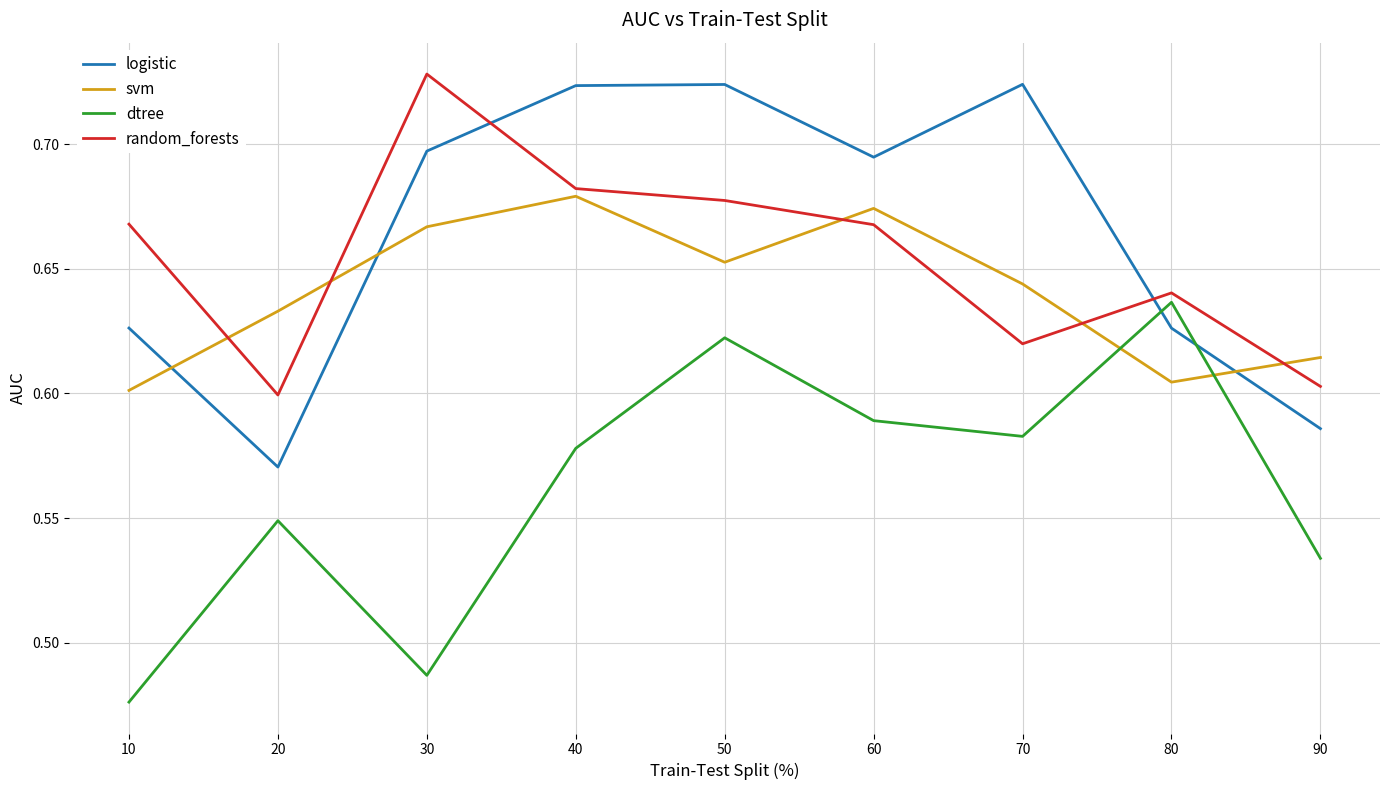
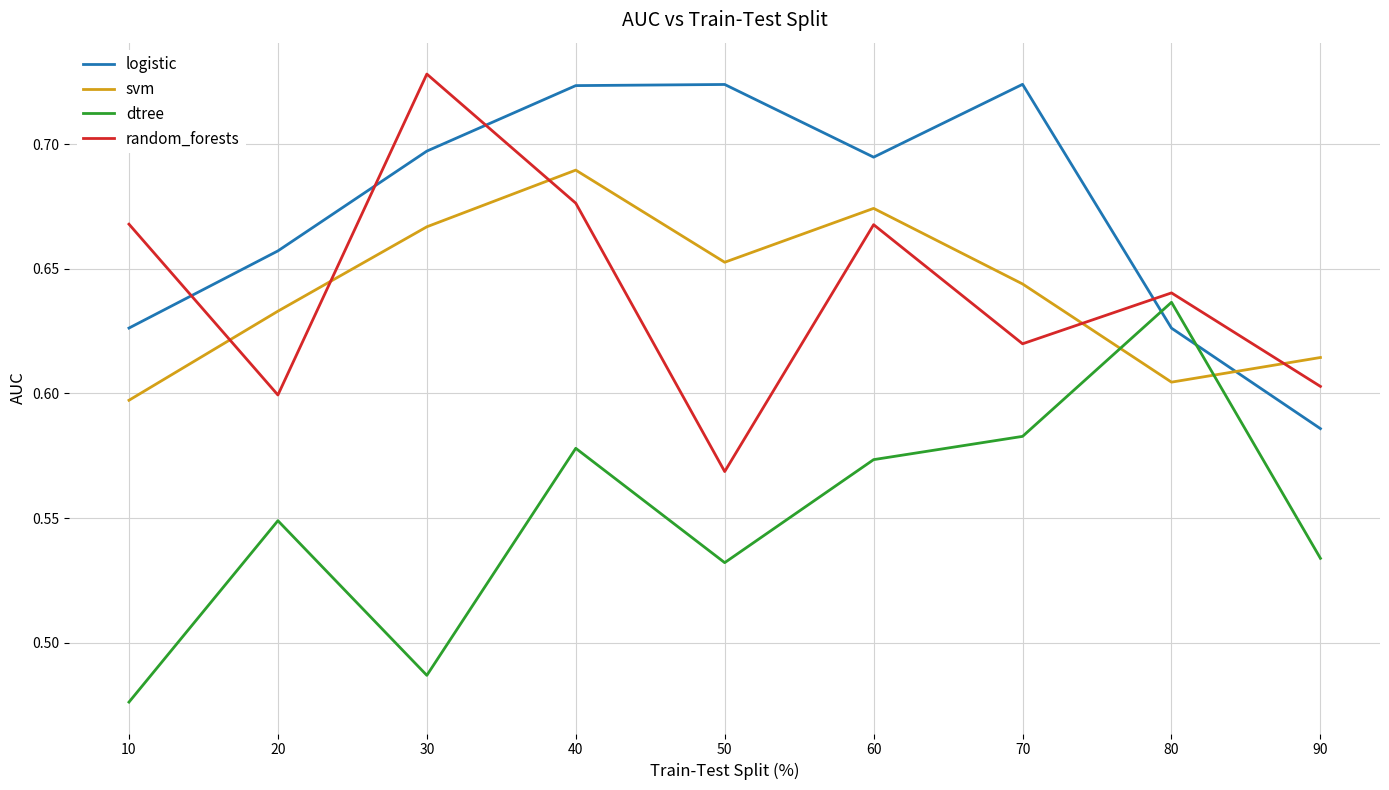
svm, 10: 0.601 -> 0.597
logistic, 20: 0.570 -> 0.657
svm, 40: 0.679 -> 0.690
random_forests, 40: 0.682 -> 0.676
dtree, 50: 0.622 -> 0.532
random_forests, 50: 0.677 -> 0.569
dtree, 60: 0.589 -> 0.573
